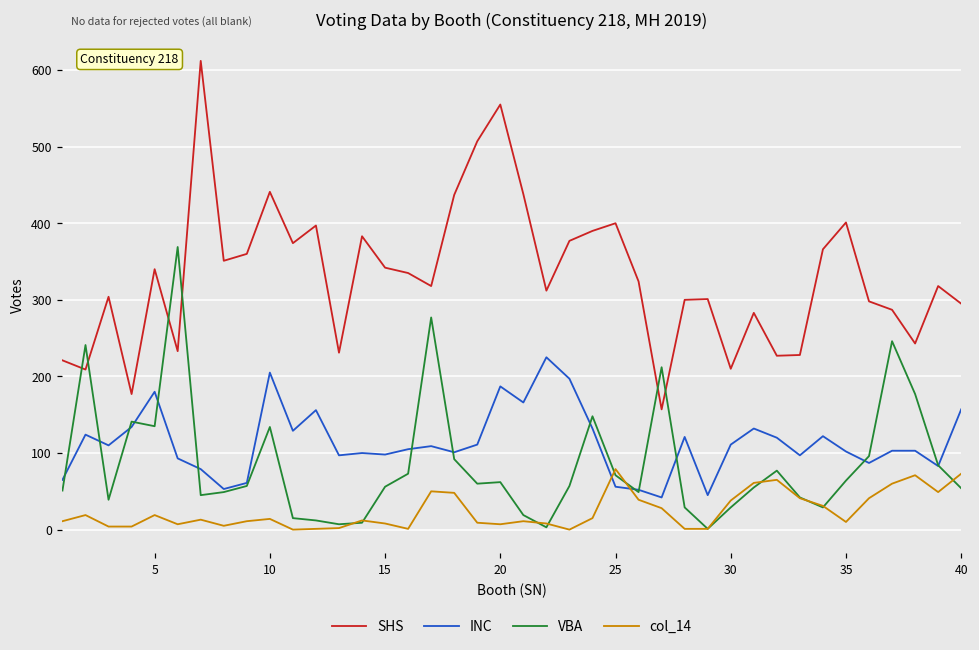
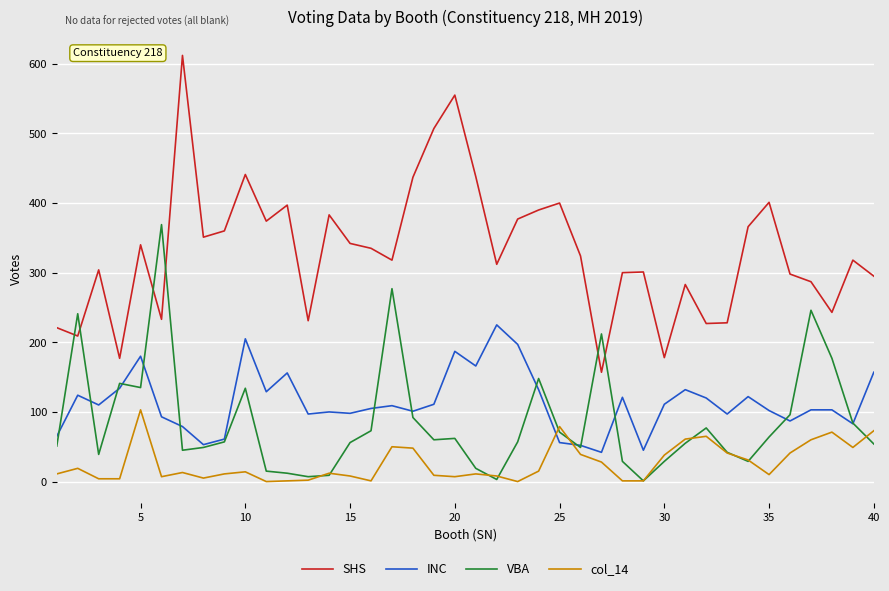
col_14, 5: 20 -> 100
SHS, 30: 210 -> 180
